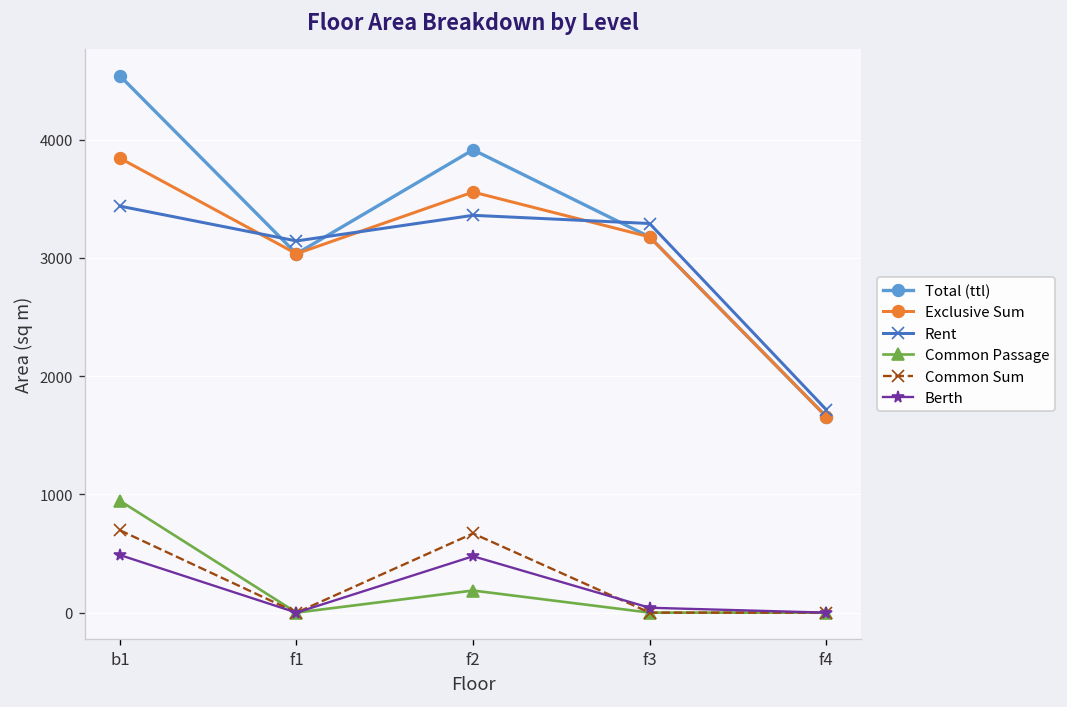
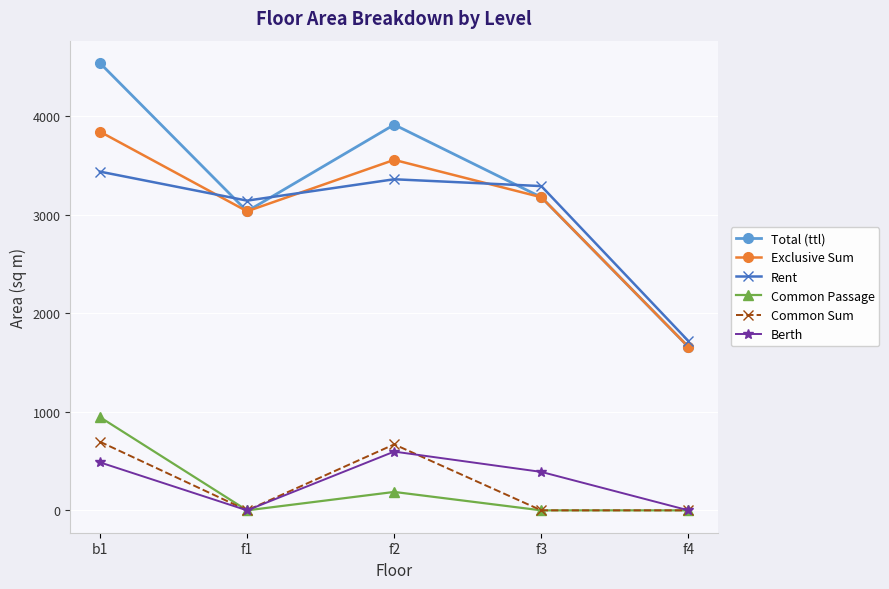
Berth, f2: 500 -> 600
Berth, f3: 0 -> 400
